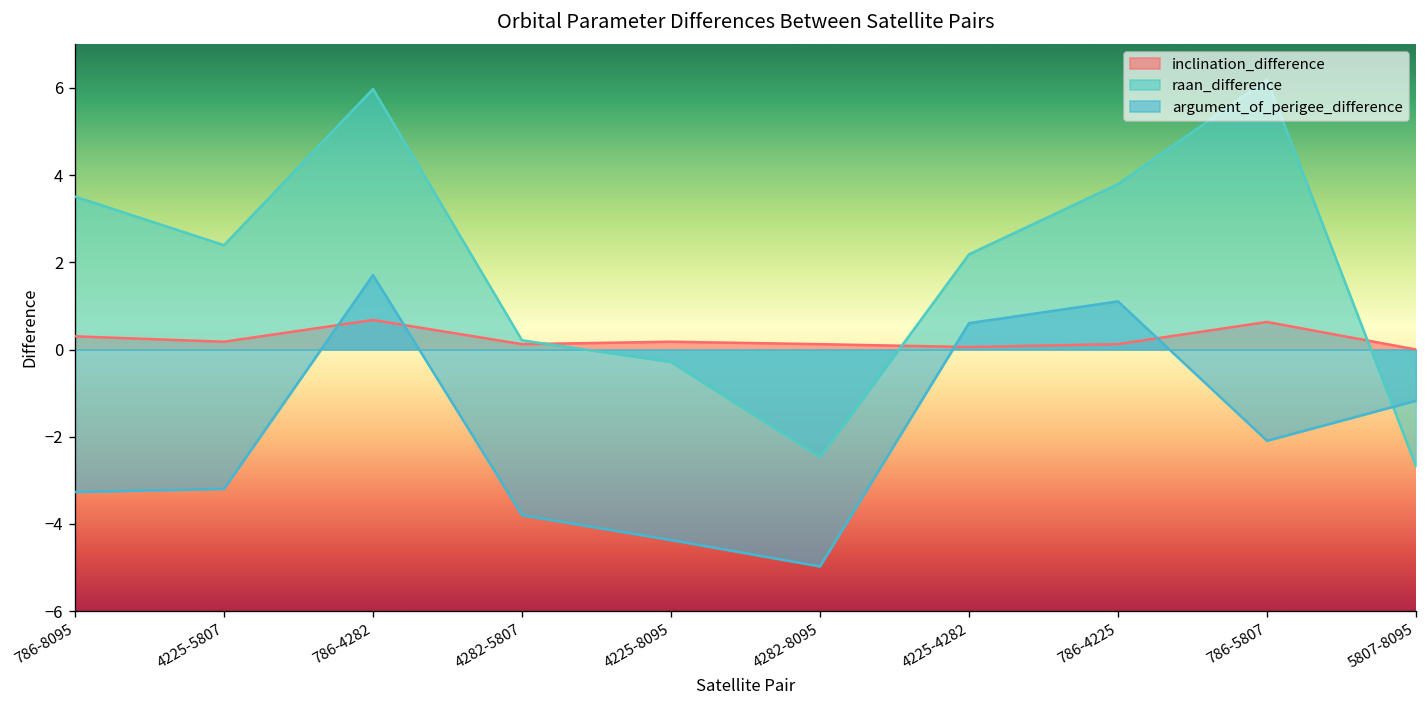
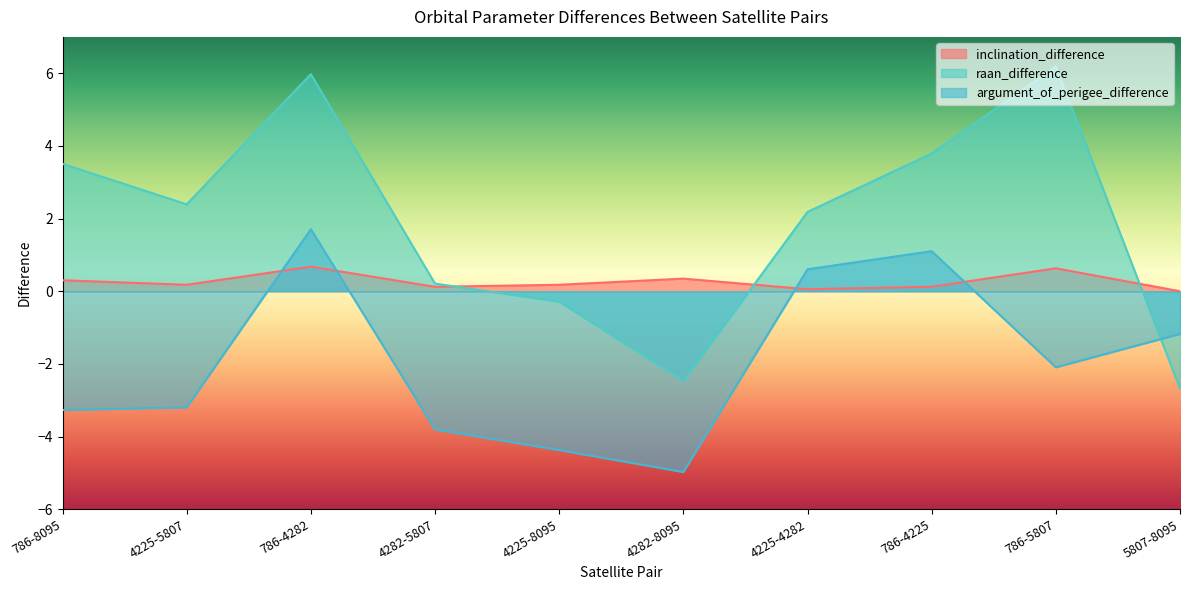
inclination_difference, 4282-8095: 0.1 -> 0.3
